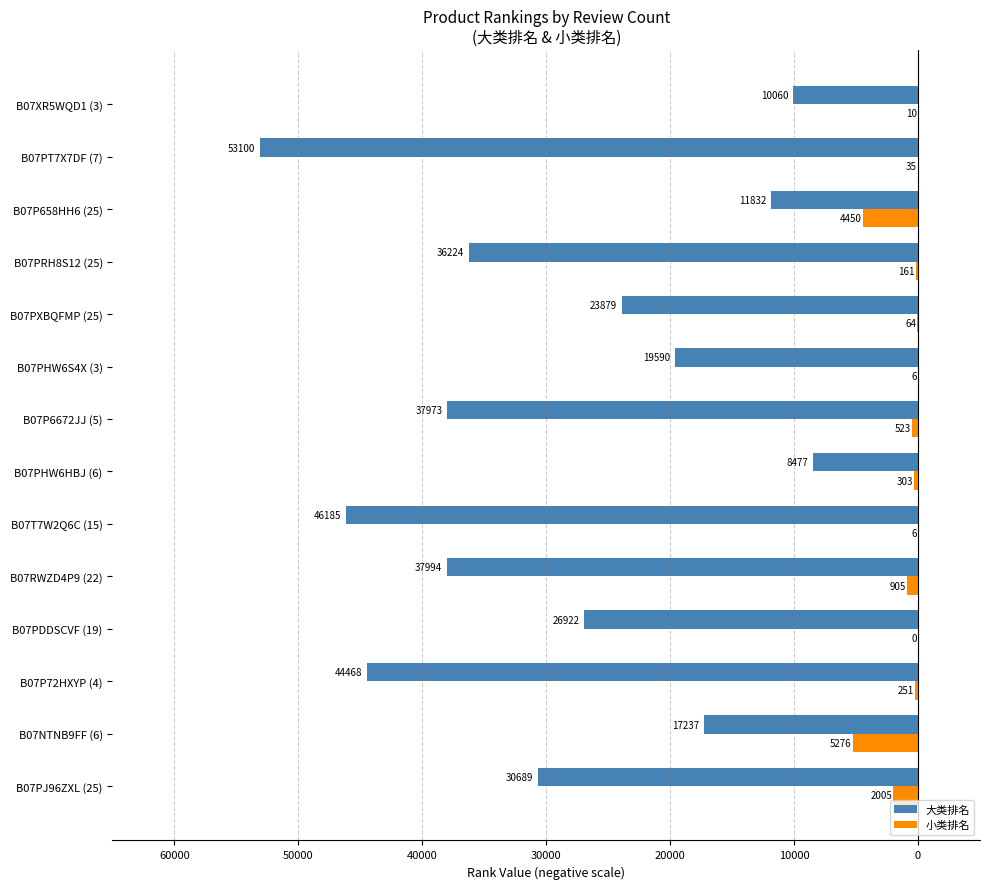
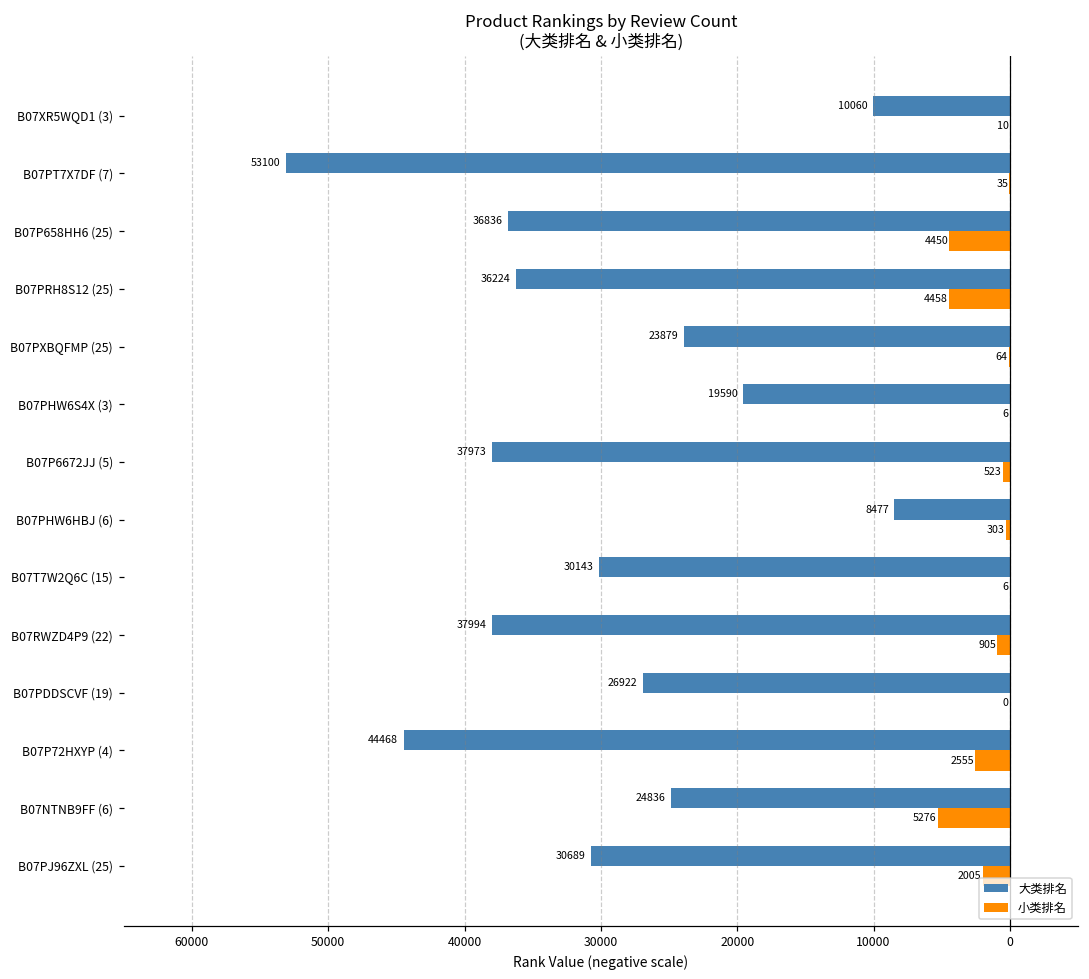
大类排名, B07P658HH6 (25): 11832 -> 36836
小类排名, B07PRH8S12 (25): 161 -> 4458
大类排名, B07T7W2Q6C (15): 46185 -> 30143
小类排名, B07P72HXYP (4): 251 -> 2555
大类排名, B07NTNB9FF (6): 17237 -> 24836
